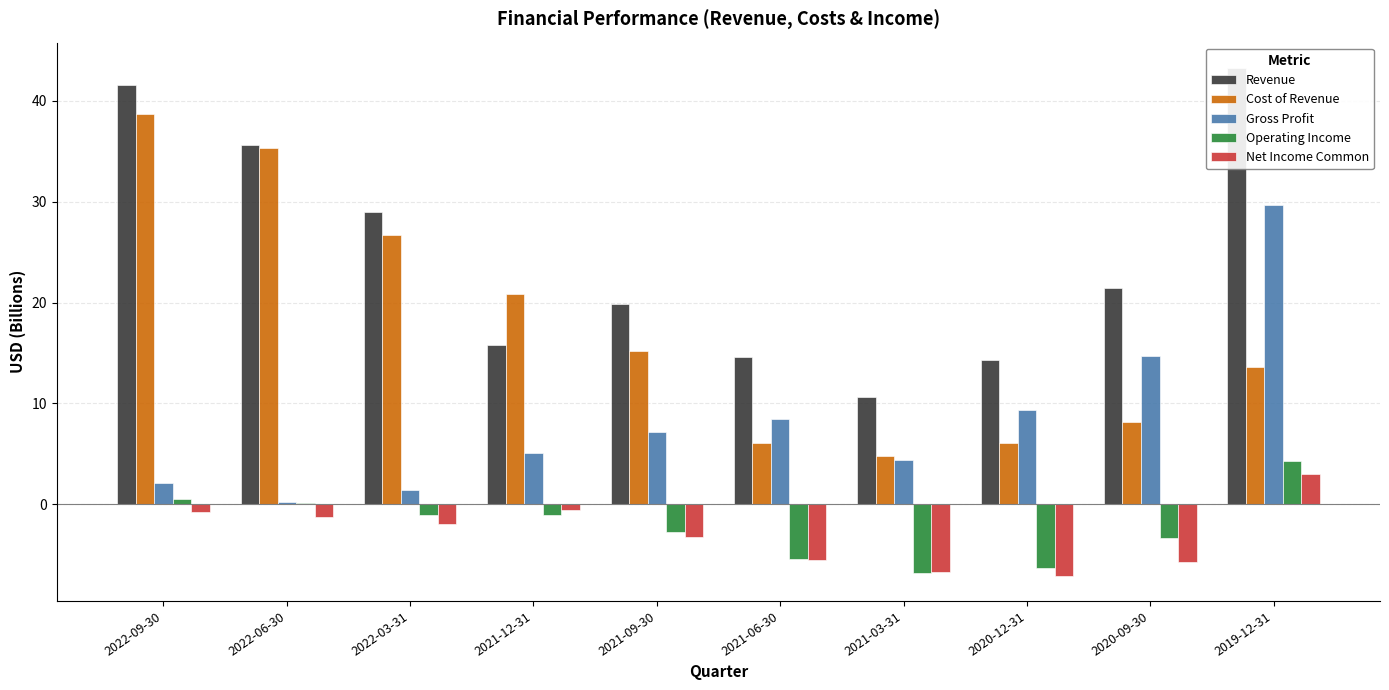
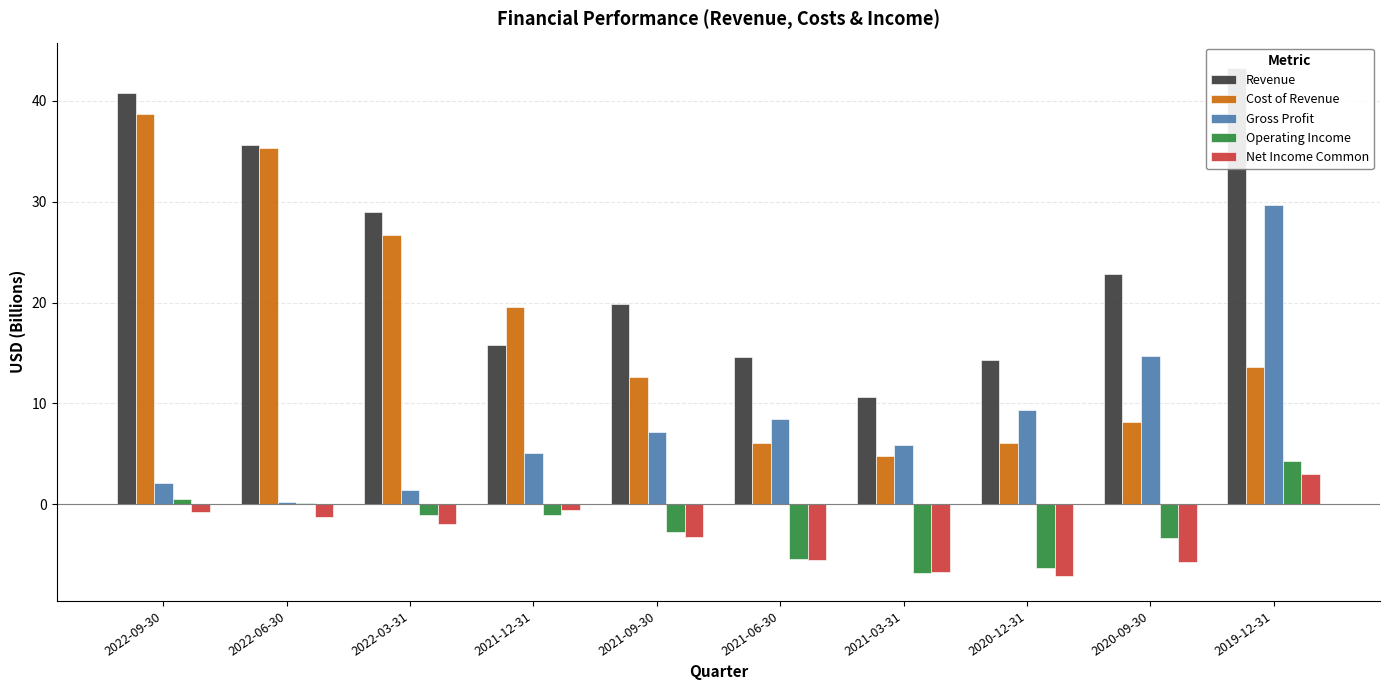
Revenue, 2022-09-30: 41.6 -> 40.7
Cost of Revenue, 2021-12-31: 20.9 -> 19.6
Cost of Revenue, 2021-09-30: 15.2 -> 12.6
Gross Profit, 2021-03-31: 4.4 -> 5.8
Revenue, 2020-09-30: 21.5 -> 22.8
